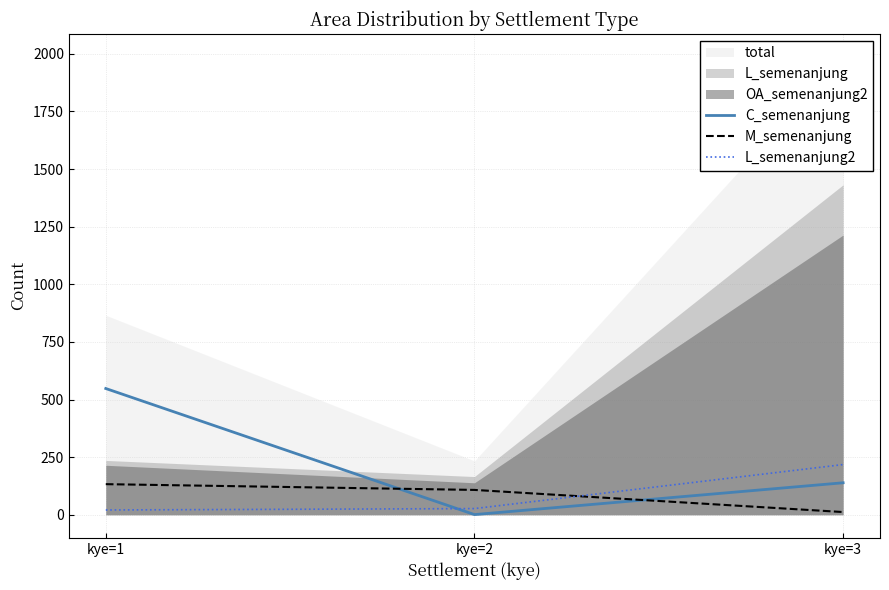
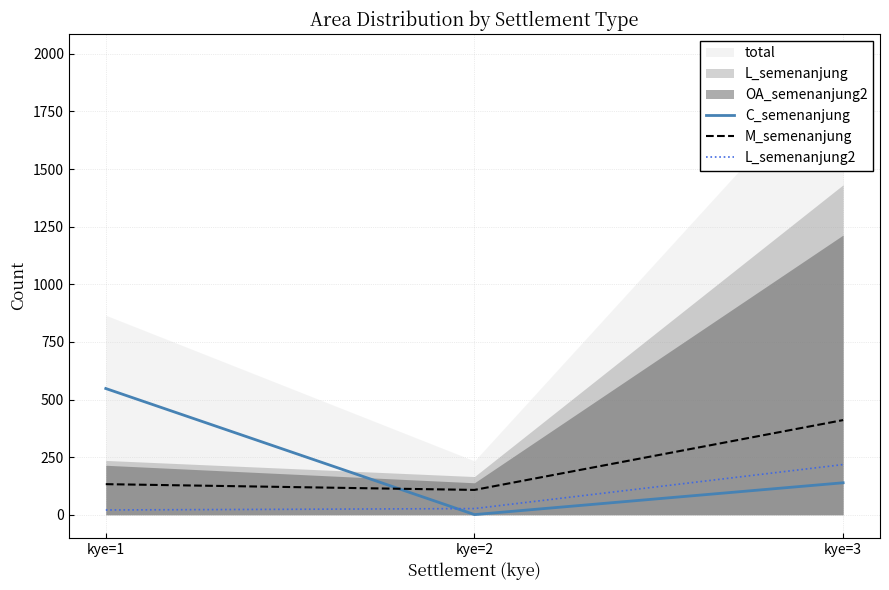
M_semenanjung, kye=3: 10 -> 410
